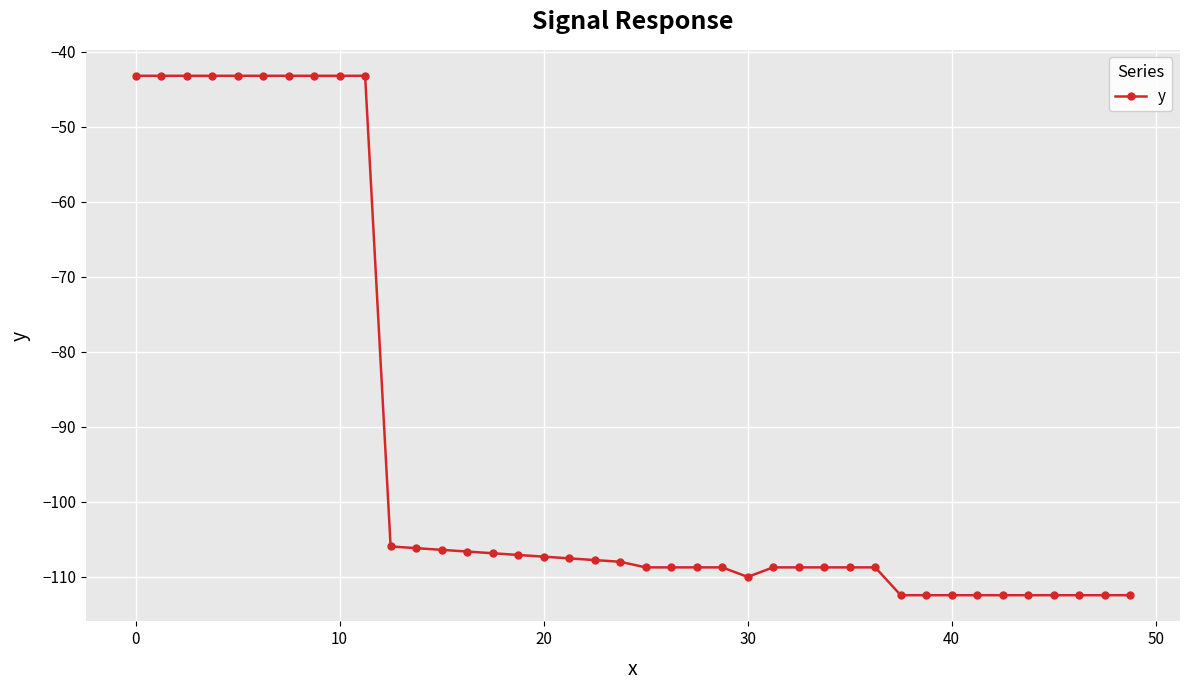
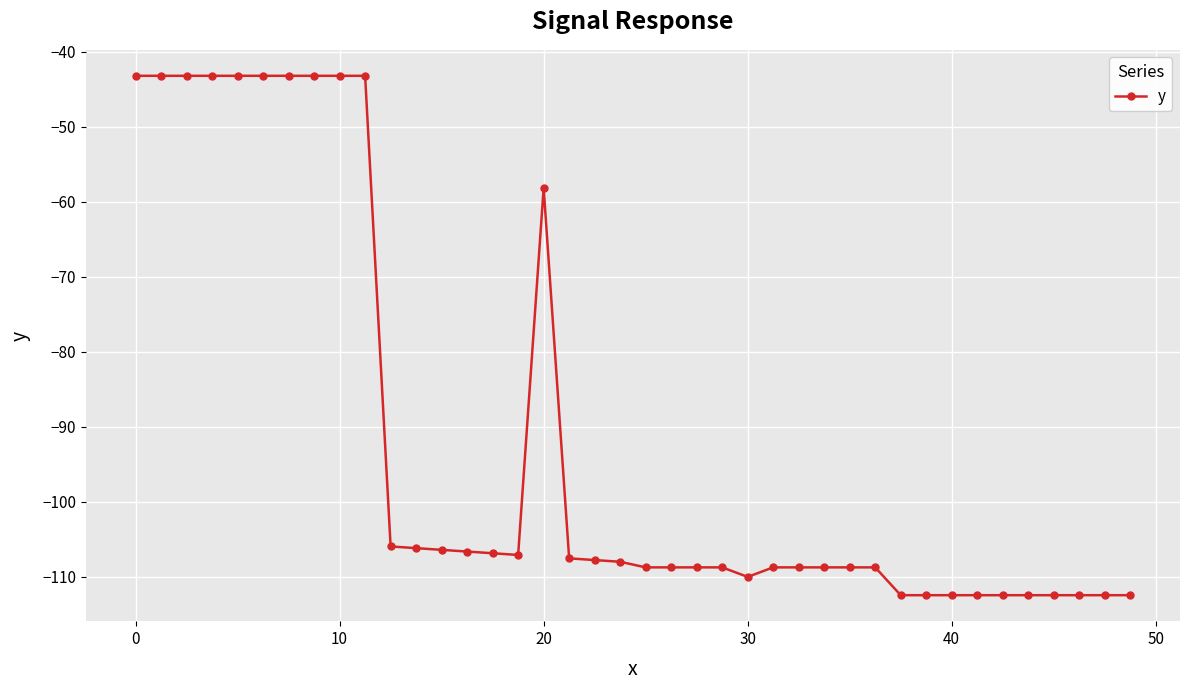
20: -107 -> -58
